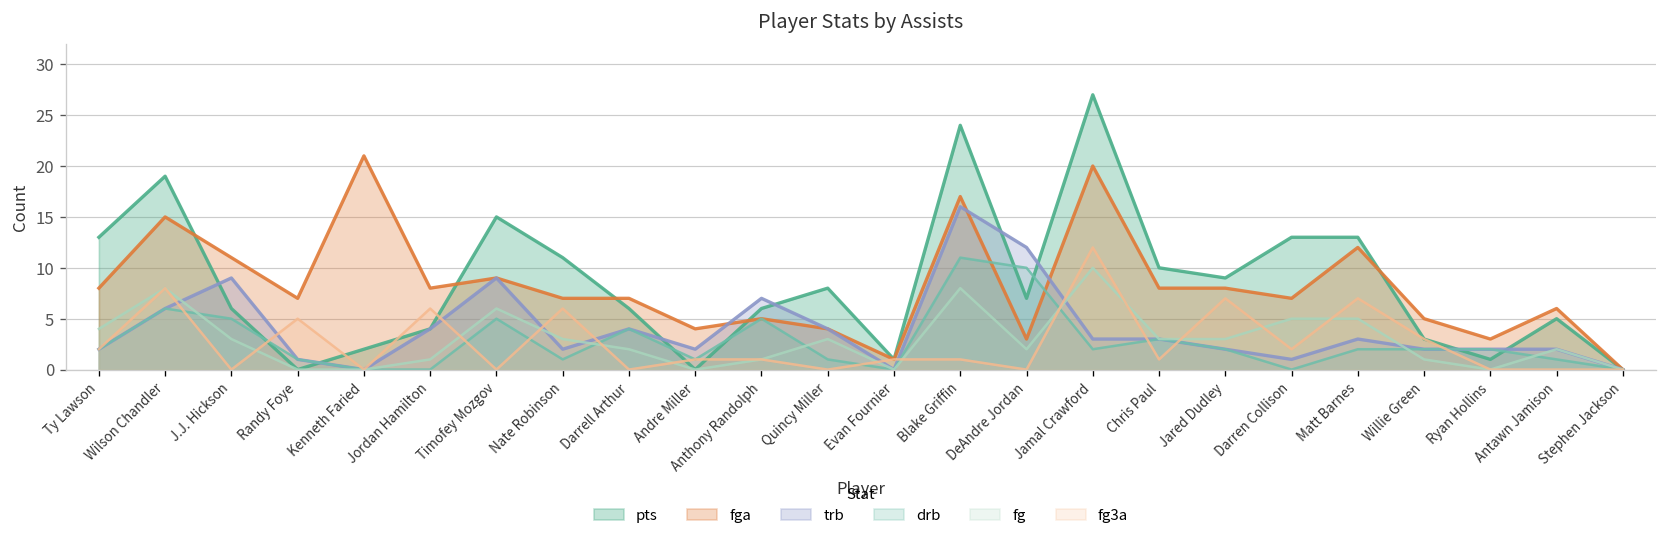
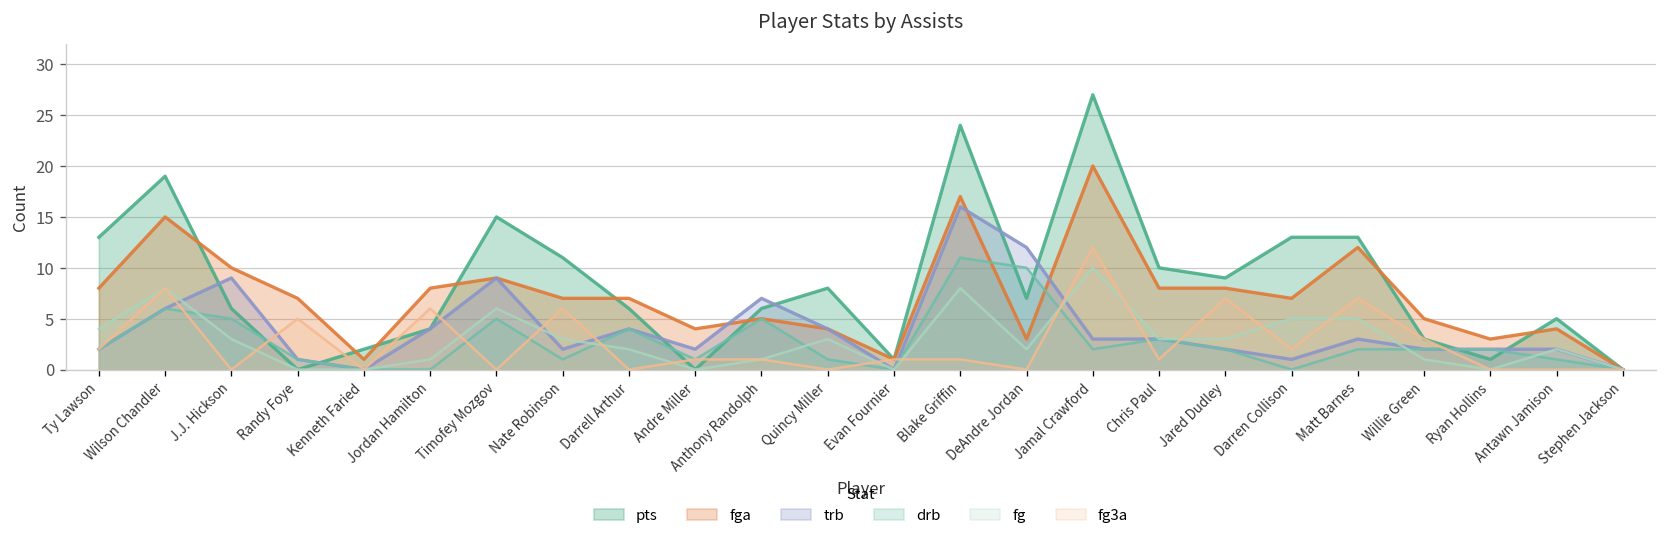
fga, J.J. Hickson: 11 -> 10
fga, Kenneth Faried: 21 -> 1
fga, Antawn Jamison: 6 -> 4
